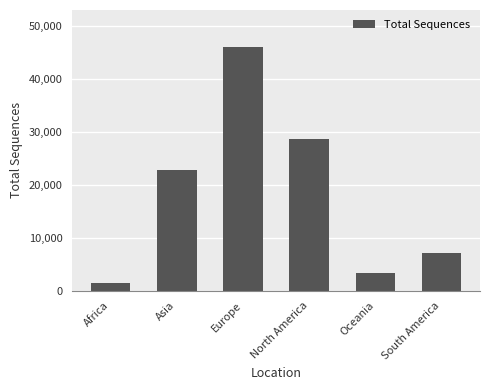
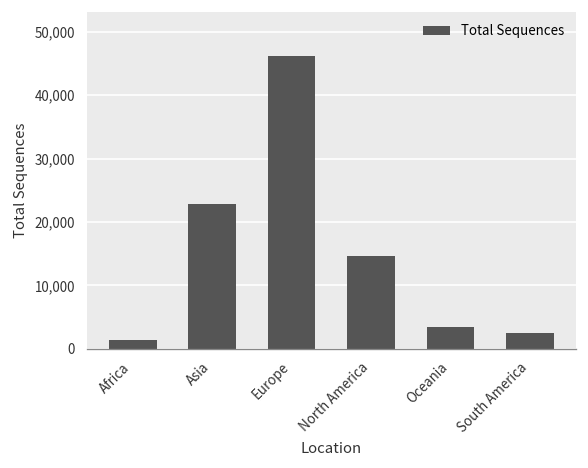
North America: 29,000 -> 15,000
South America: 7,000 -> 3,000
